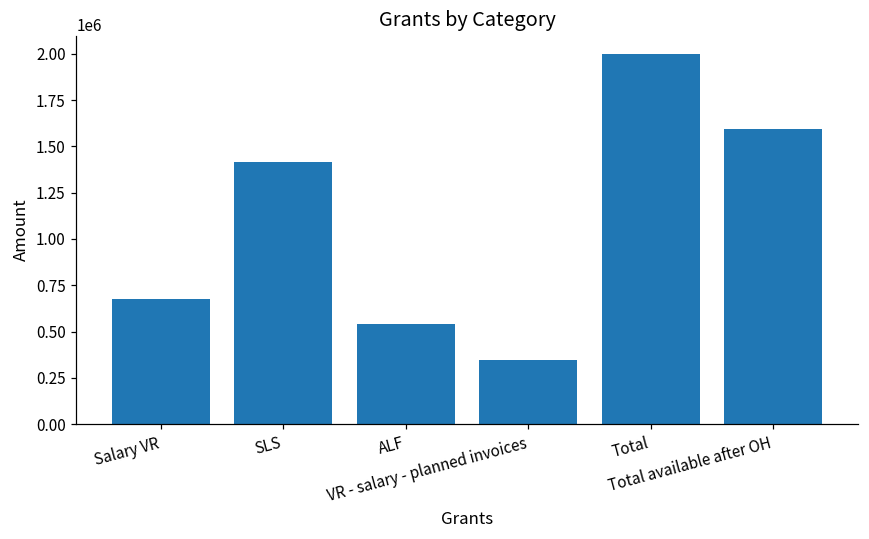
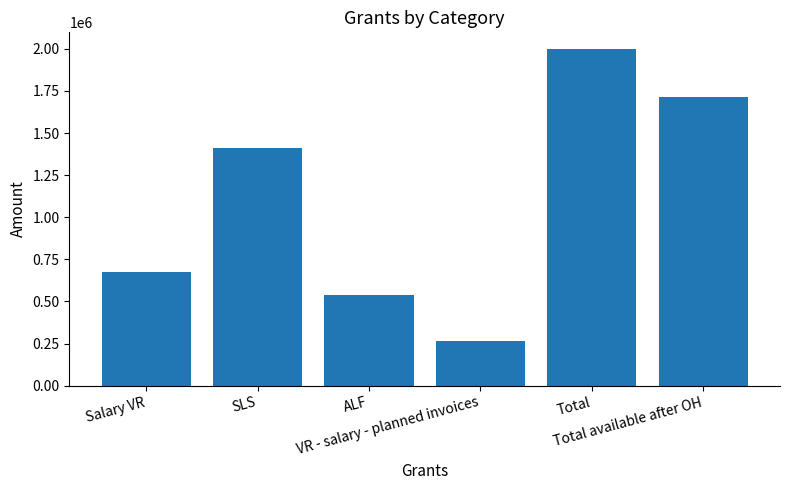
VR - salary - planned invoices: 350000 -> 270000
Total available after OH: 1590000 -> 1720000
